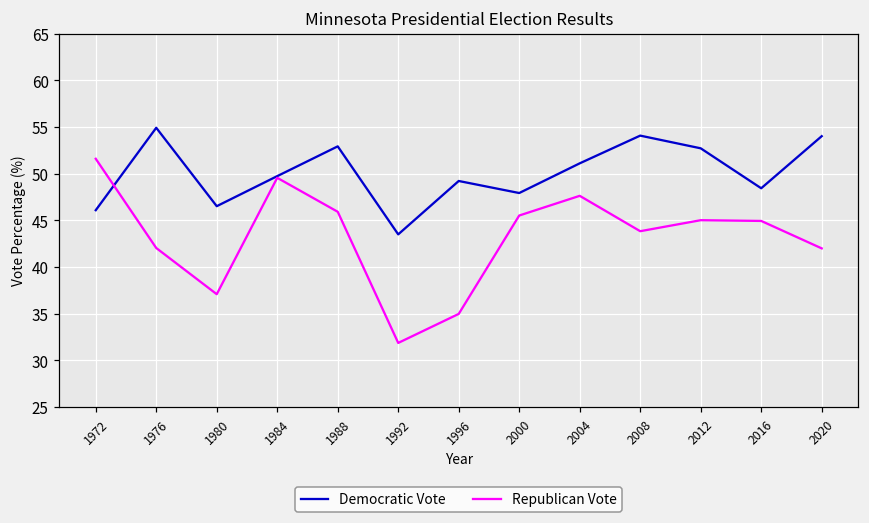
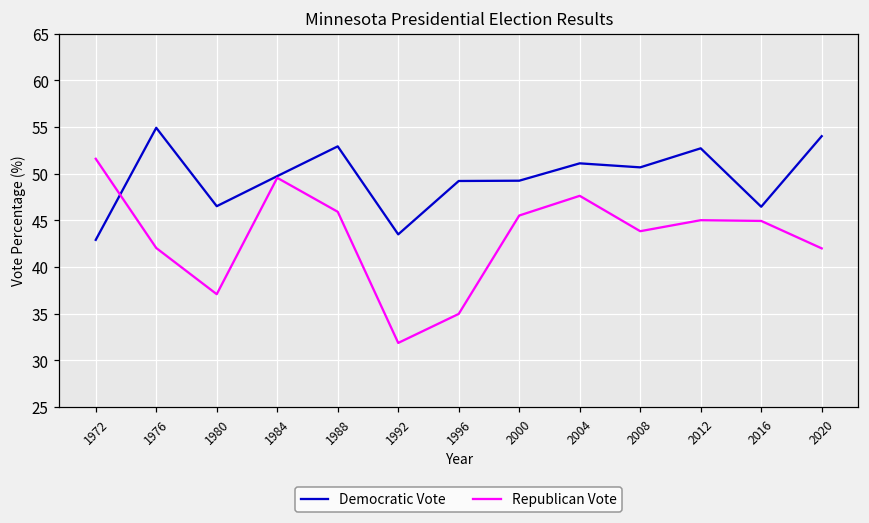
Democratic Vote, 1972: 46 -> 43
Democratic Vote, 2000: 48 -> 49
Democratic Vote, 2008: 54 -> 51
Democratic Vote, 2016: 48 -> 46
